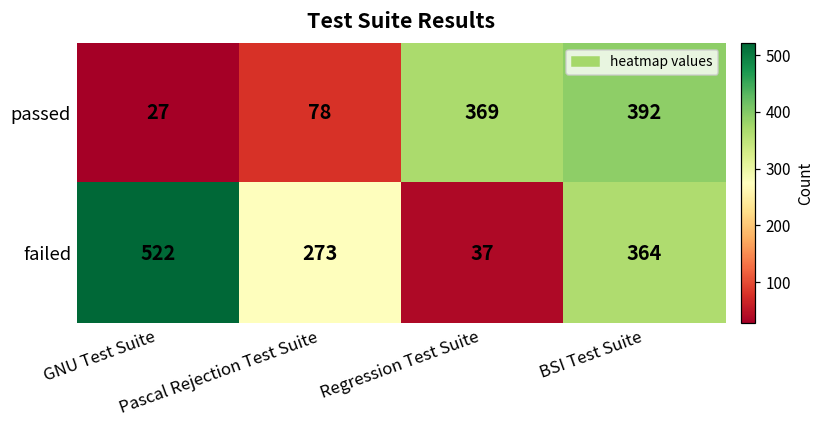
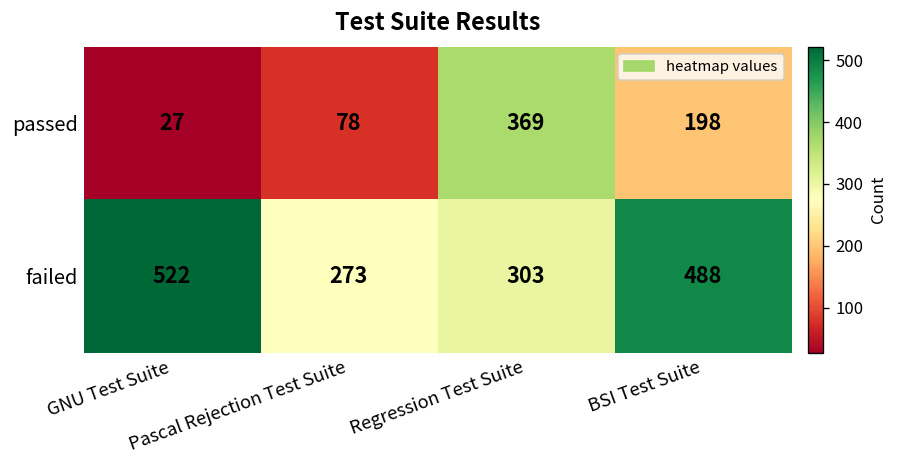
passed, BSI Test Suite: 392 -> 198
failed, Regression Test Suite: 37 -> 303
failed, BSI Test Suite: 364 -> 488
